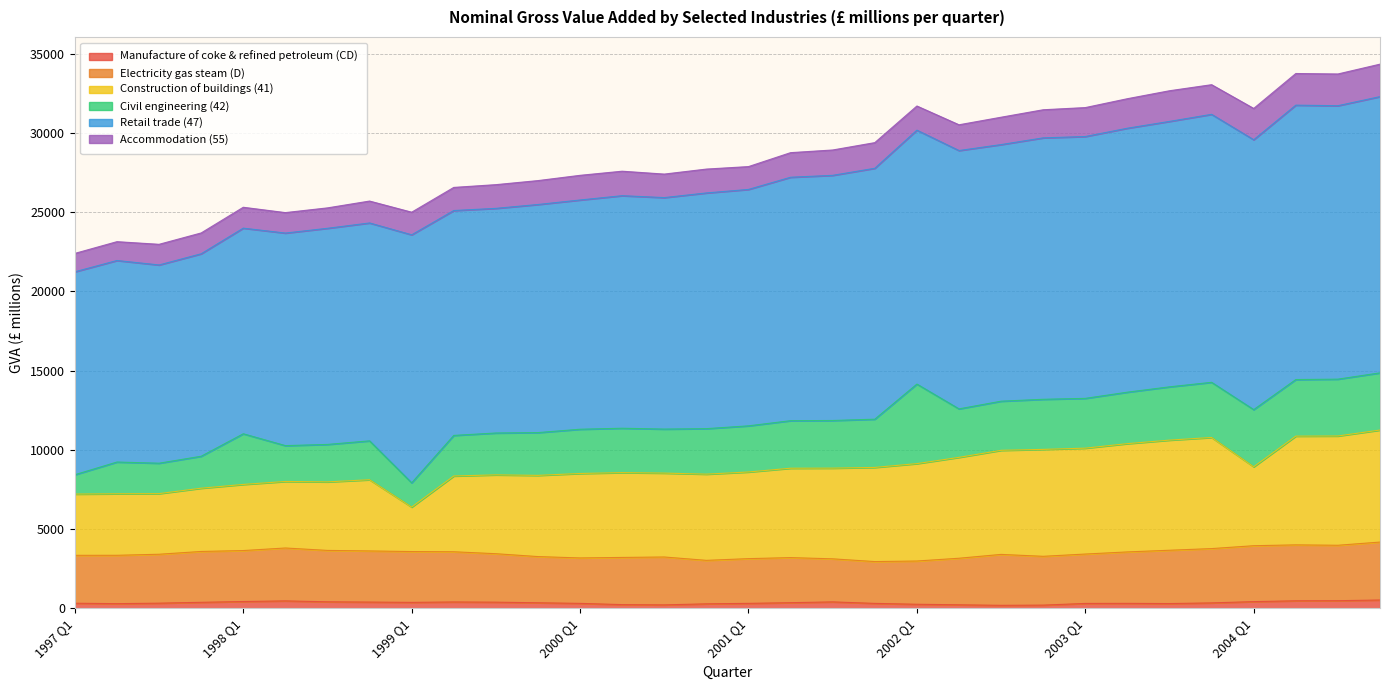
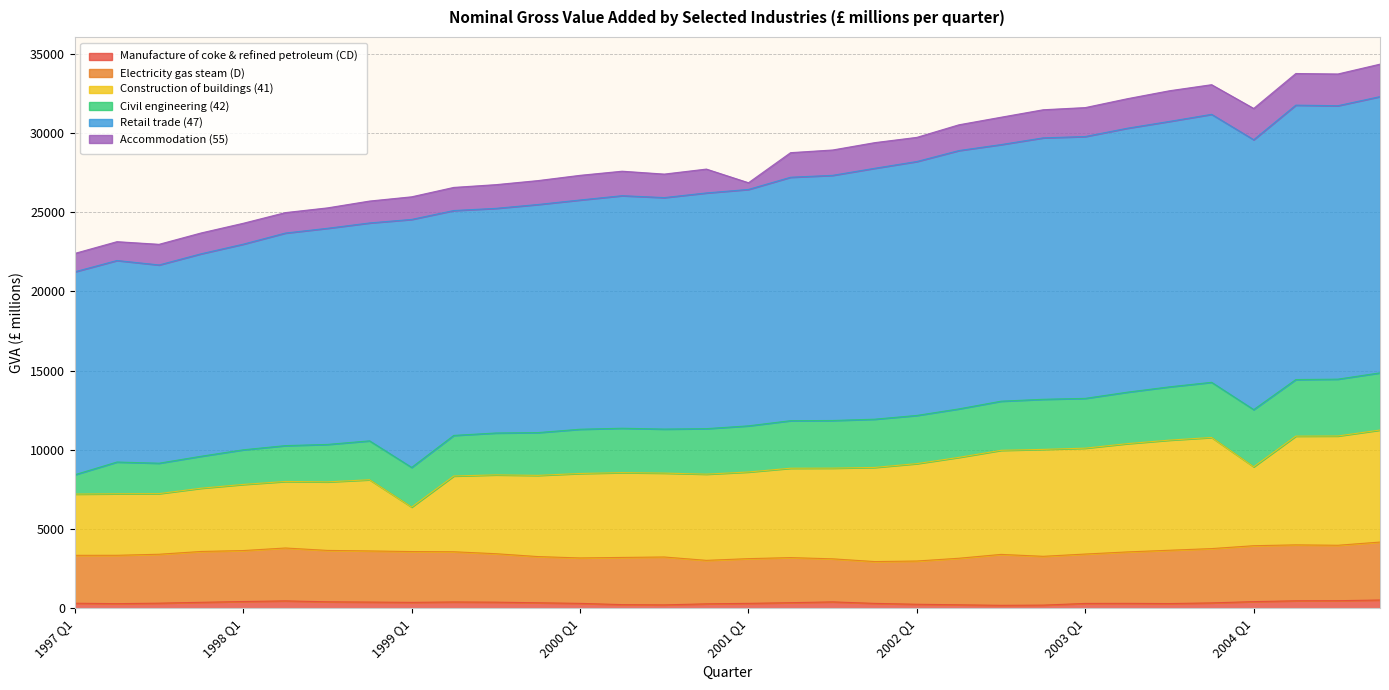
Civil engineering (42), 1998 Q1: 3200 -> 2200
Civil engineering (42), 1999 Q1: 1500 -> 2500
Accommodation (55), 2001 Q1: 1400 -> 400
Civil engineering (42), 2002 Q1: 5000 -> 3000
